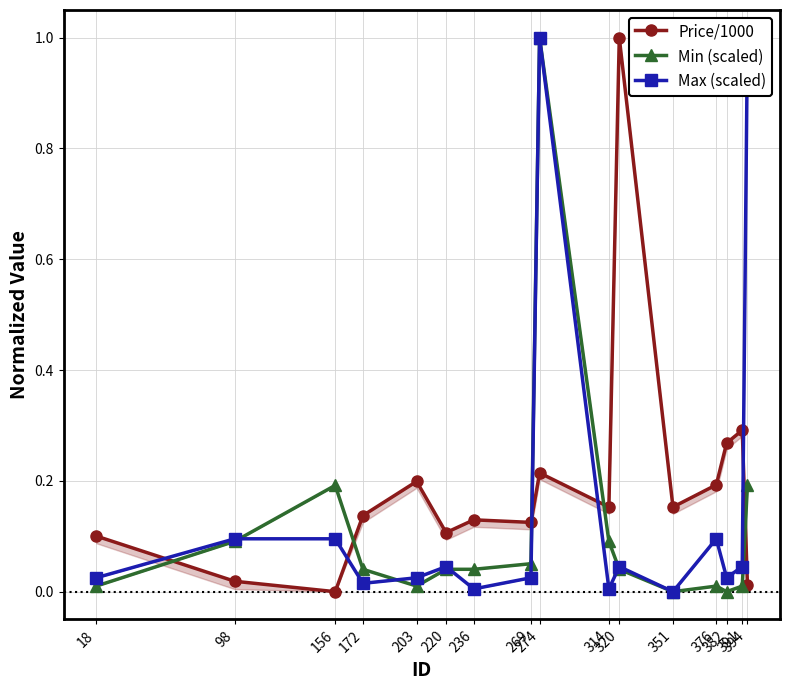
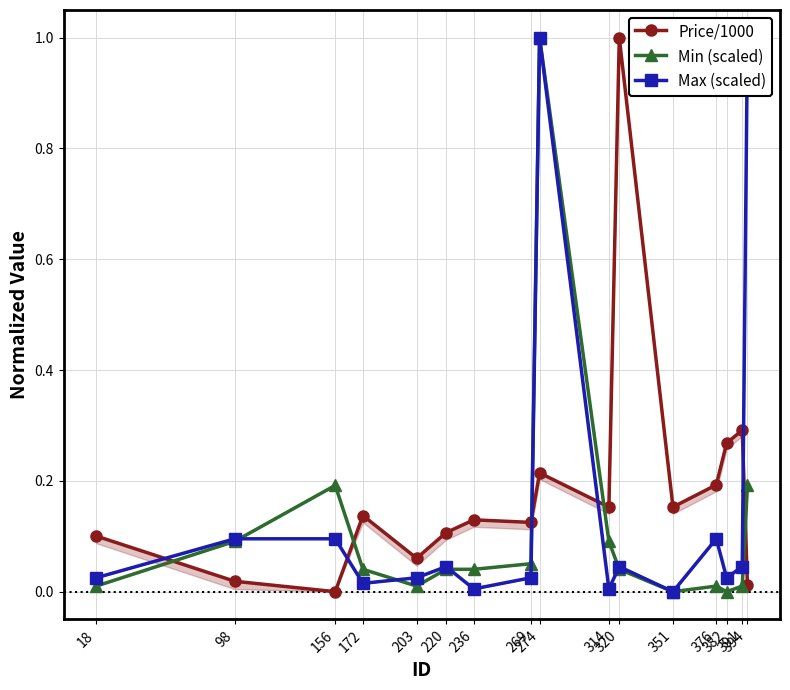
Price/1000, 203: 0.20 -> 0.06
